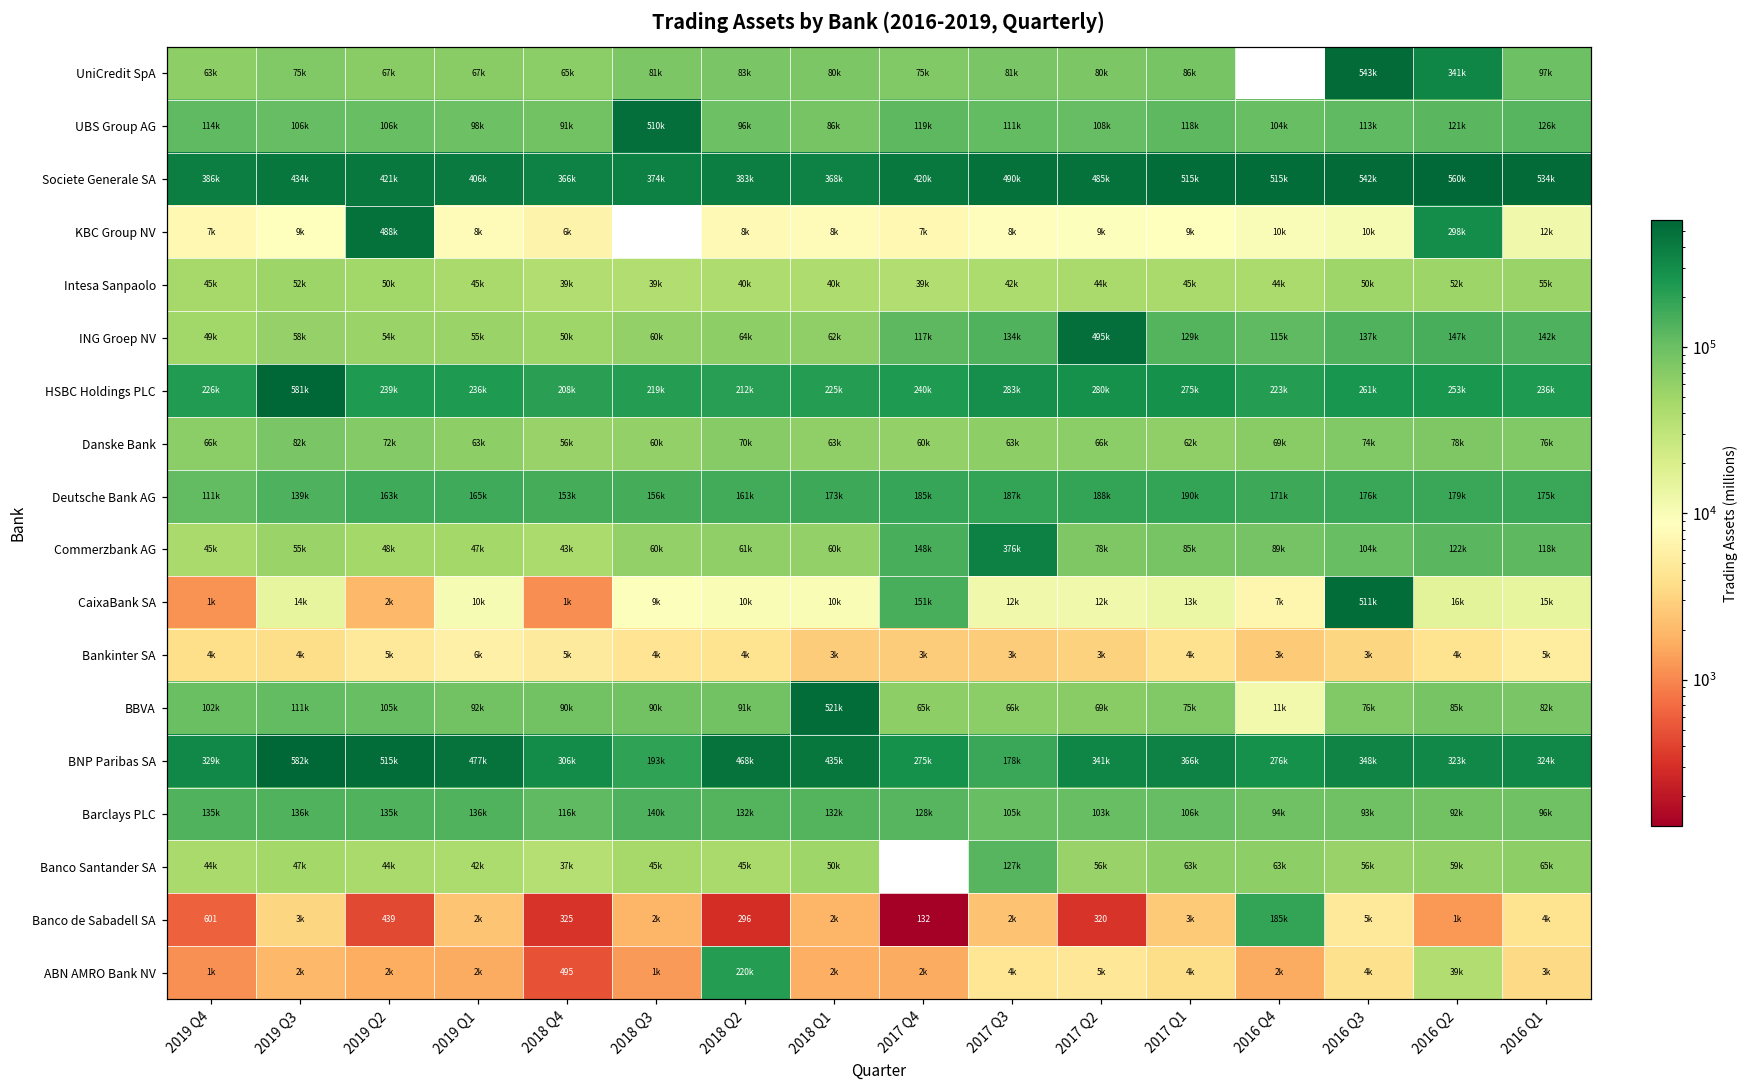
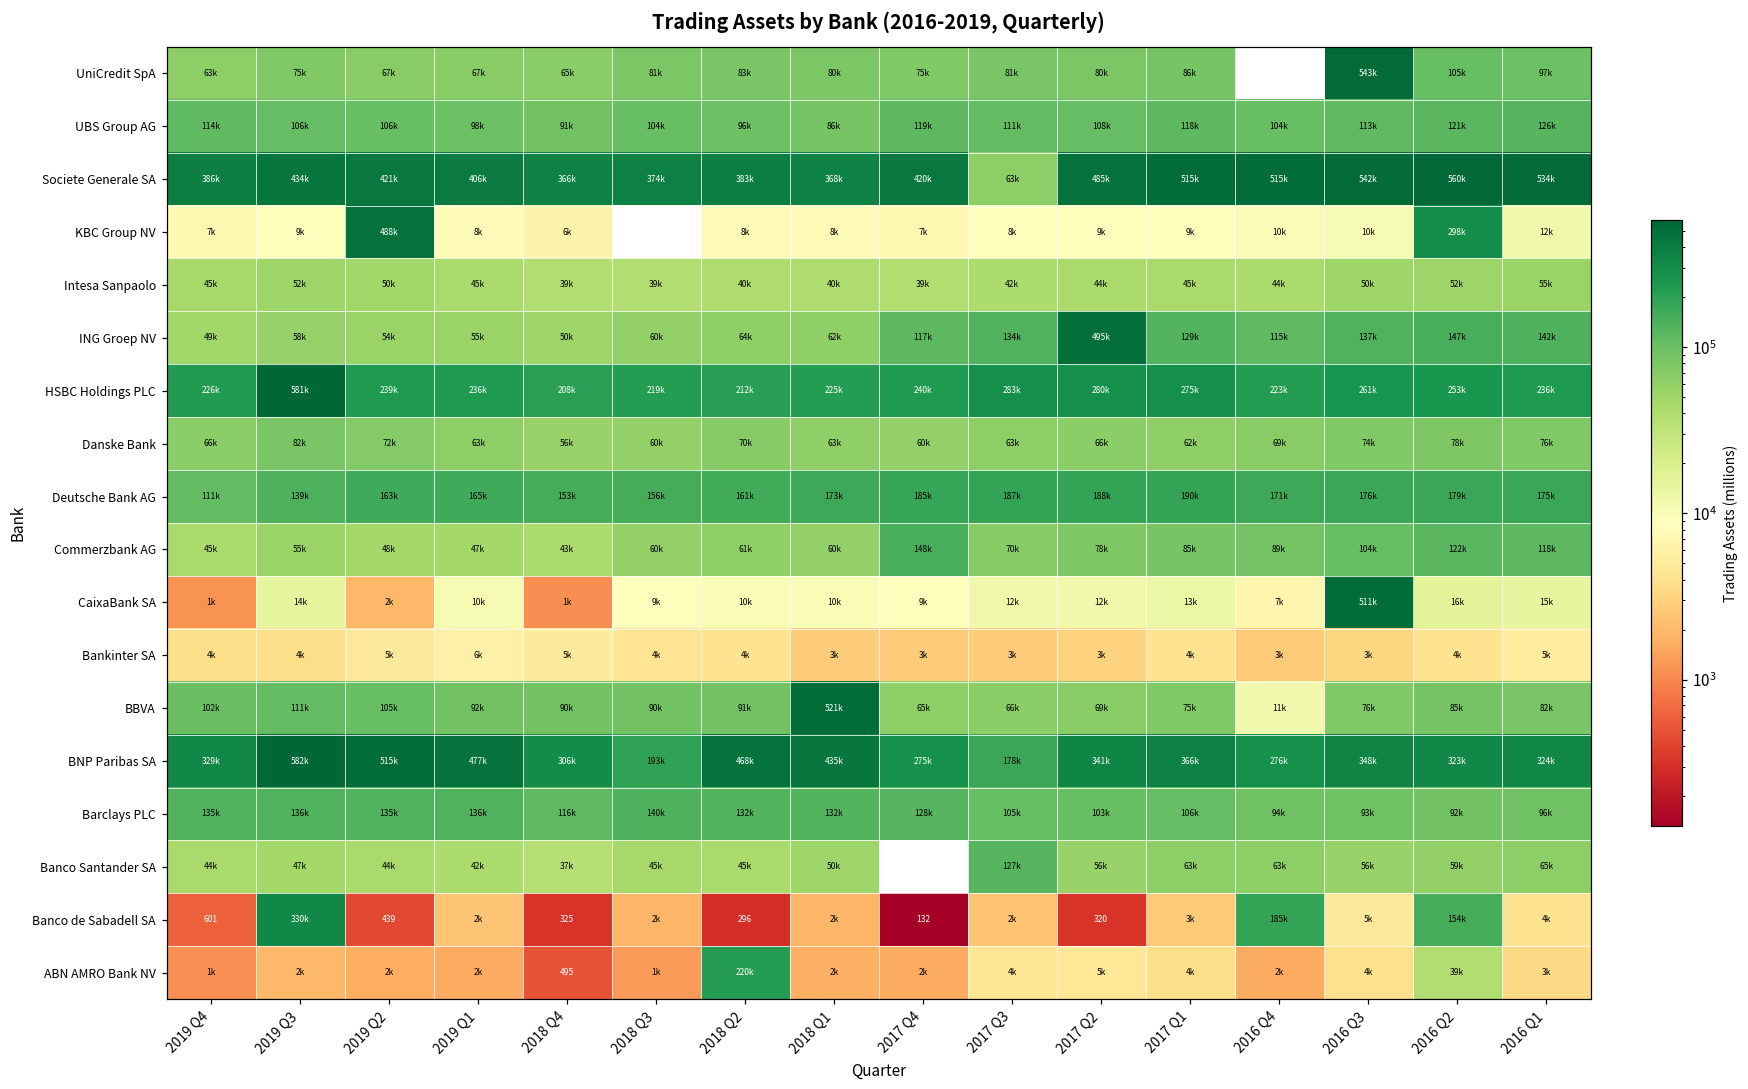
UniCredit SpA, 2016 Q2: 341k -> 105k
UBS Group AG, 2018 Q3: 510k -> 104k
Societe Generale SA, 2017 Q3: 490k -> 63k
Commerzbank AG, 2017 Q3: 376k -> 70k
CaixaBank SA, 2017 Q4: 151k -> 9k
Banco de Sabadell SA, 2019 Q3: 3k -> 330k
Banco de Sabadell SA, 2016 Q2: 1k -> 154k
